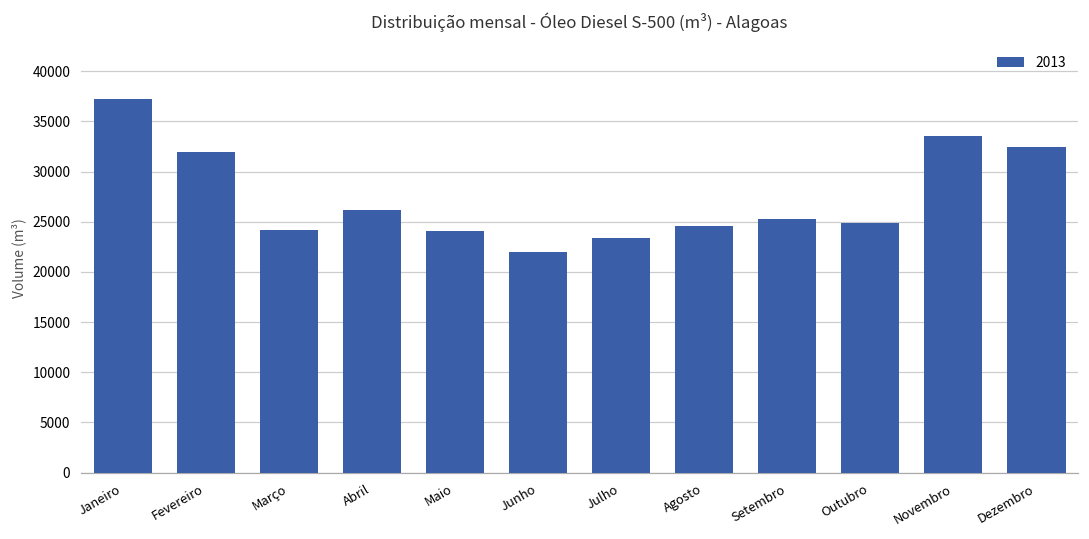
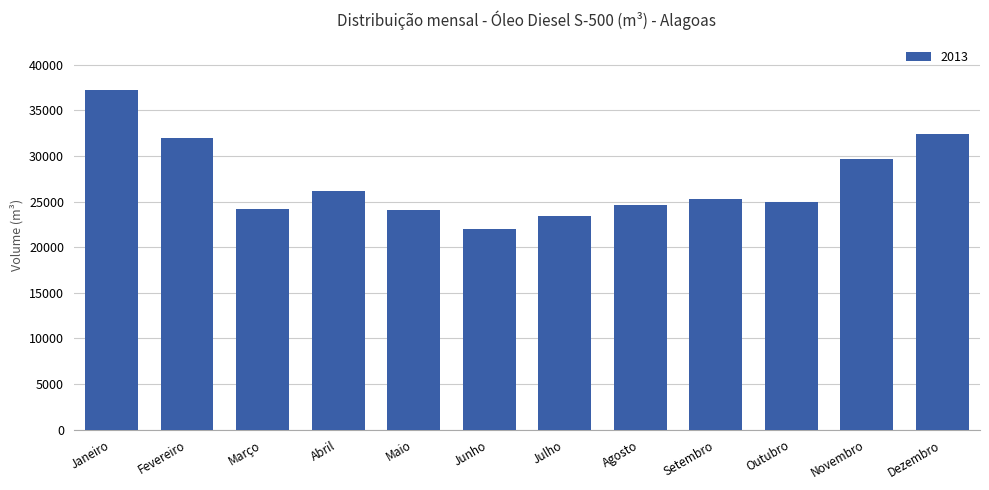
Novembro: 34000 -> 30000
